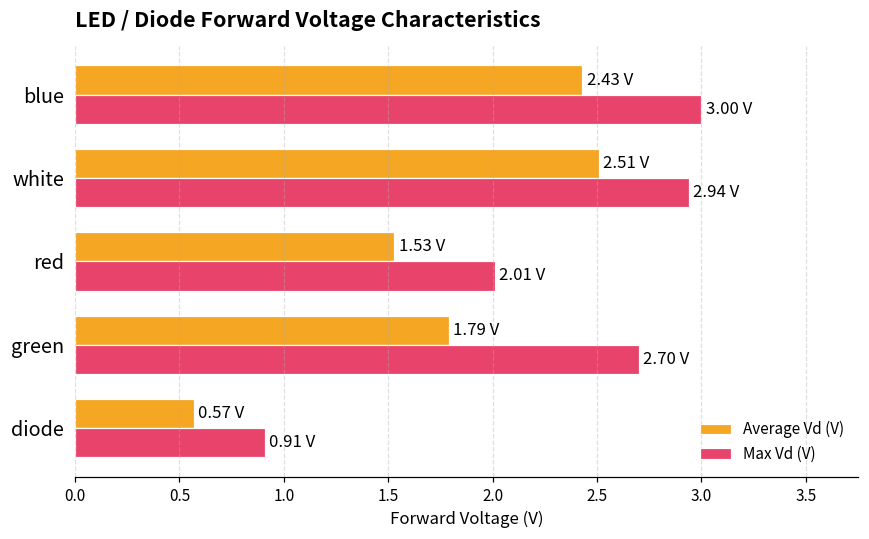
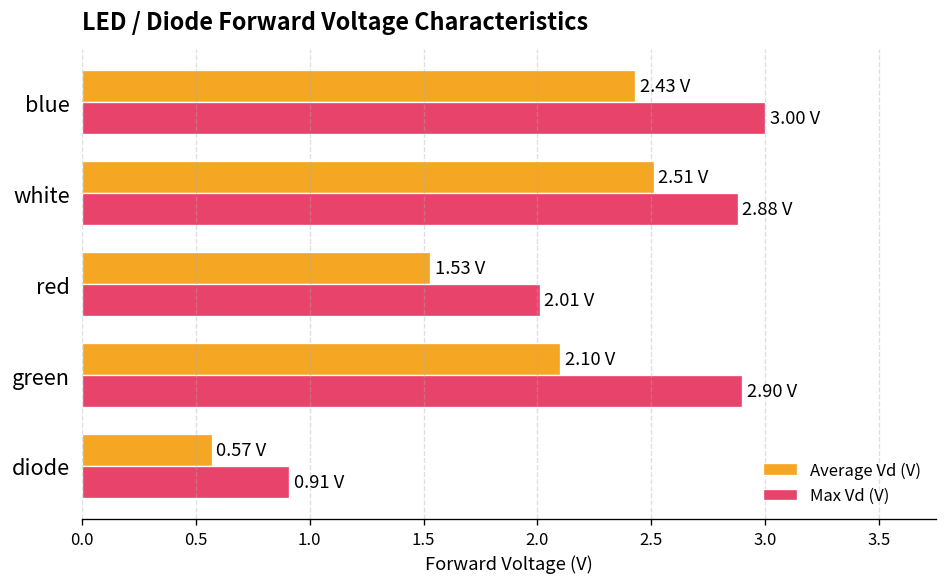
Max Vd (V), white: 2.94 -> 2.88
Average Vd (V), green: 1.79 -> 2.10
Max Vd (V), green: 2.70 -> 2.90
